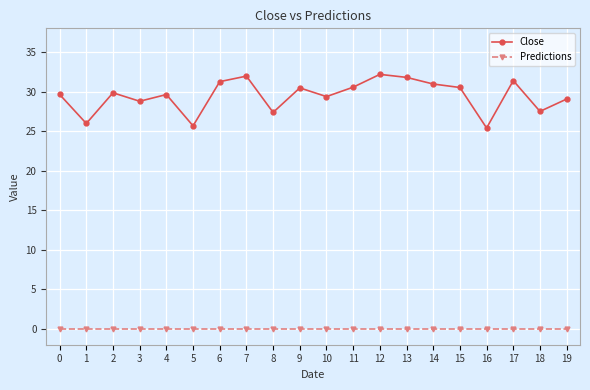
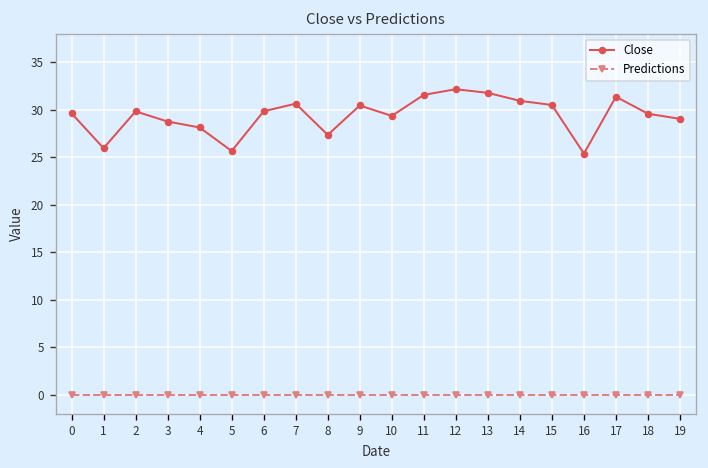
Close, 4: 30 -> 28
Close, 6: 31 -> 30
Close, 7: 32 -> 31
Close, 11: 31 -> 32
Close, 18: 28 -> 30
